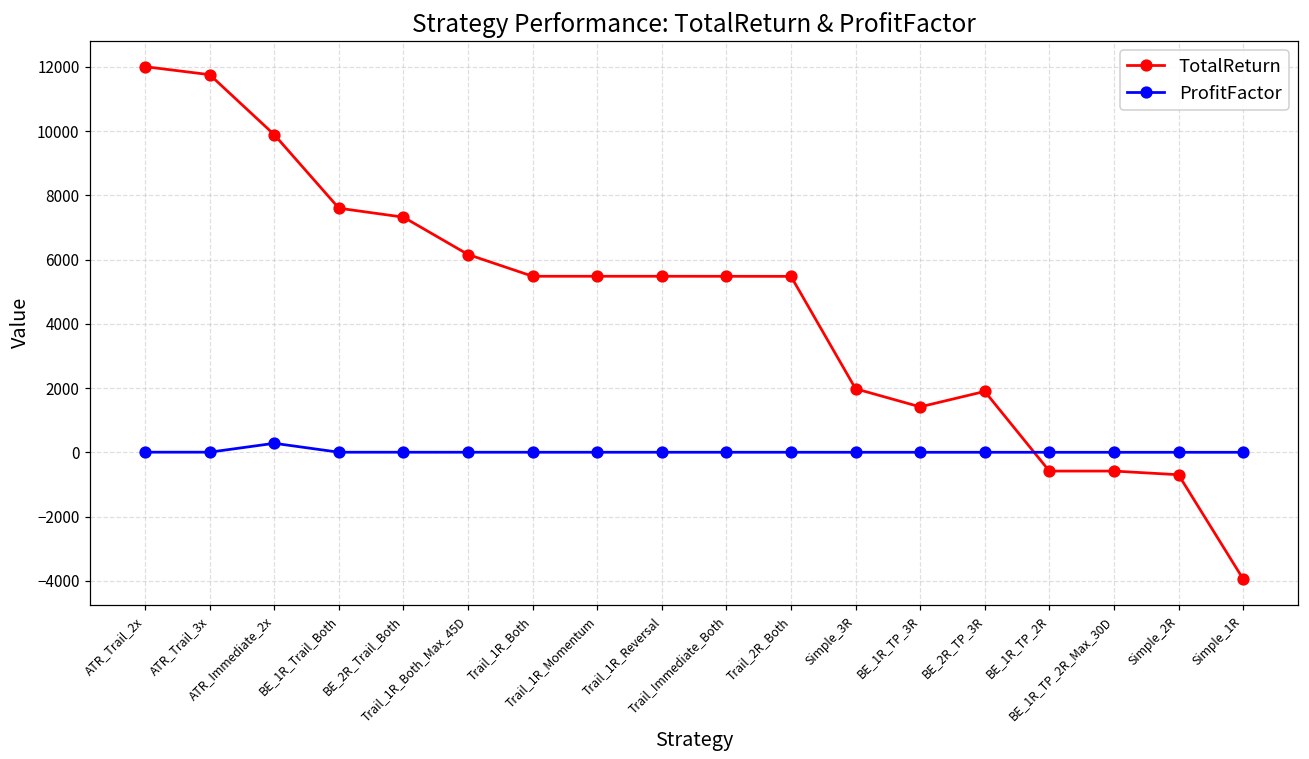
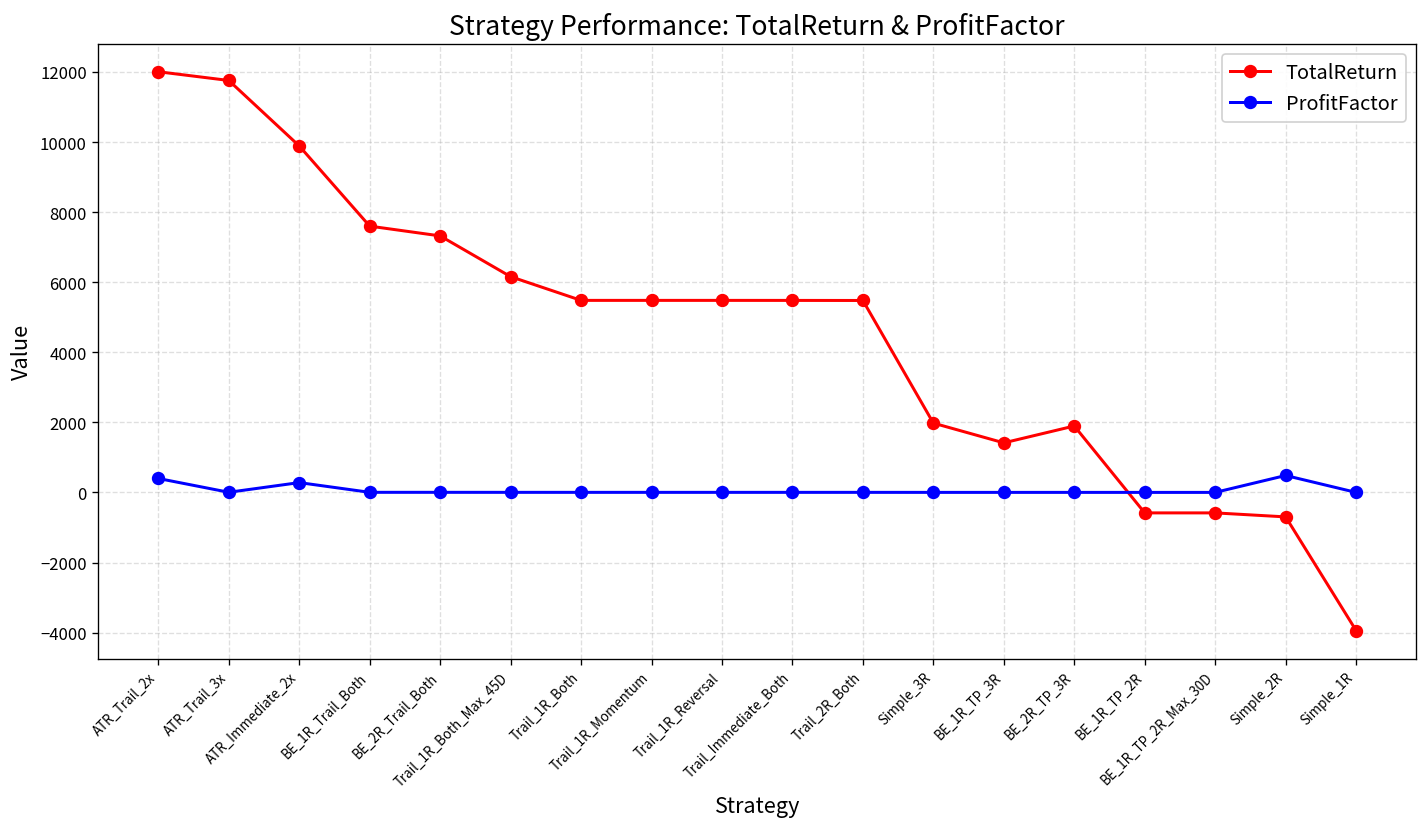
ProfitFactor, ATR_Trail_2x: 0 -> 400
ProfitFactor, Simple_2R: 0 -> 500
